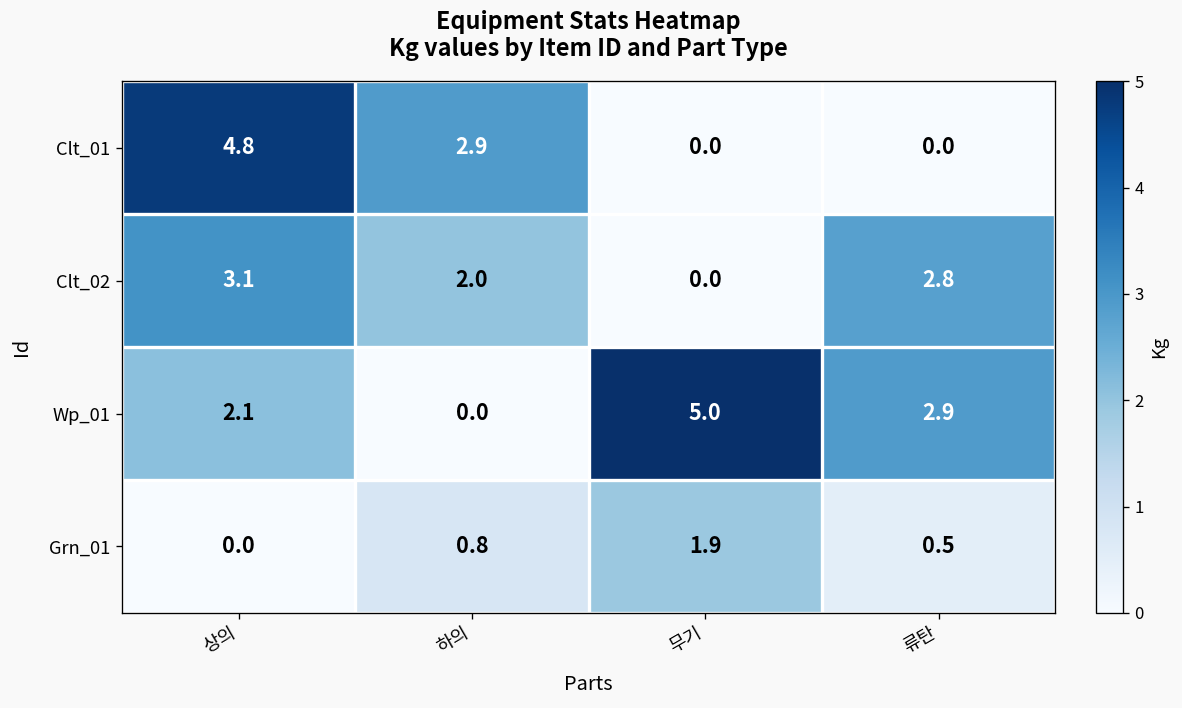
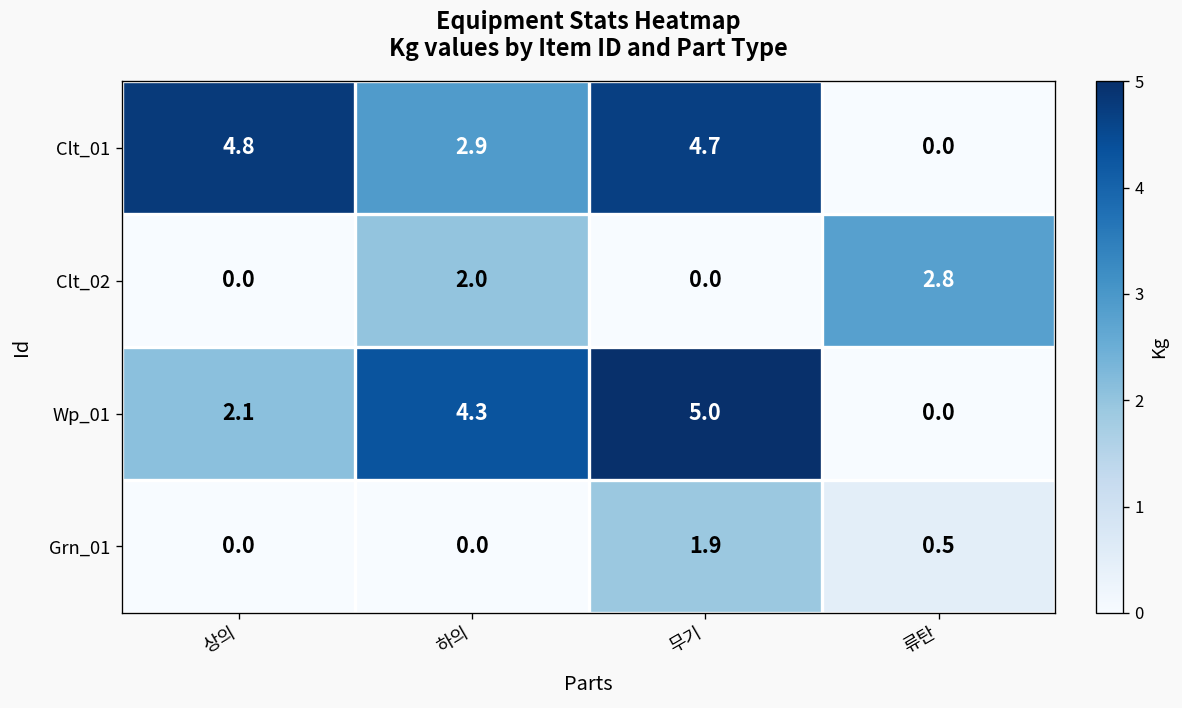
Clt_01, 무기: 0.0 -> 4.7
Clt_02, 상의: 3.1 -> 0.0
Wp_01, 하의: 0.0 -> 4.3
Wp_01, 류탄: 2.9 -> 0.0
Grn_01, 하의: 0.8 -> 0.0
